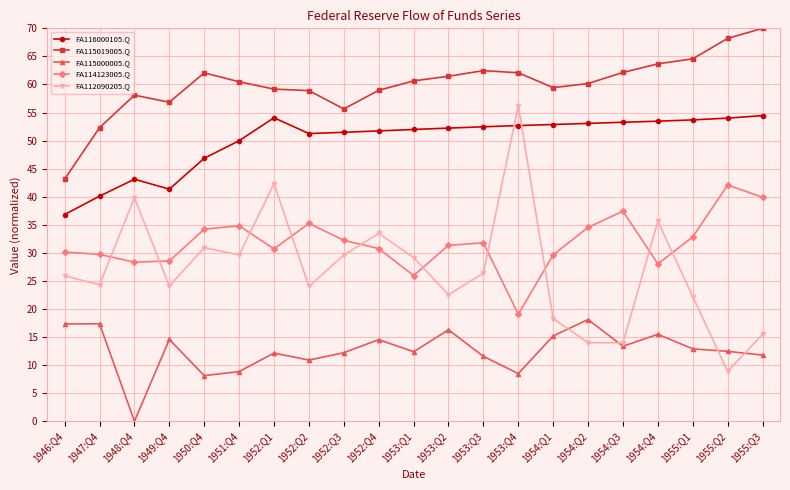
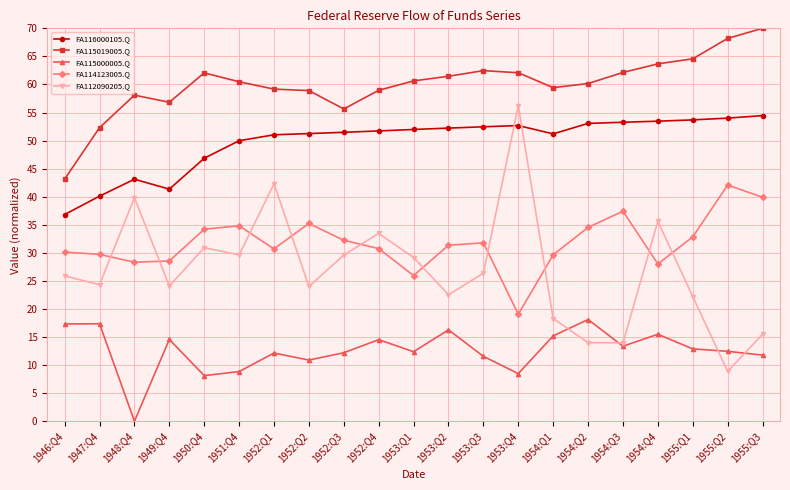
FA116000105.Q, 1952:Q1: 54 -> 51
FA116000105.Q, 1954:Q1: 53 -> 51
